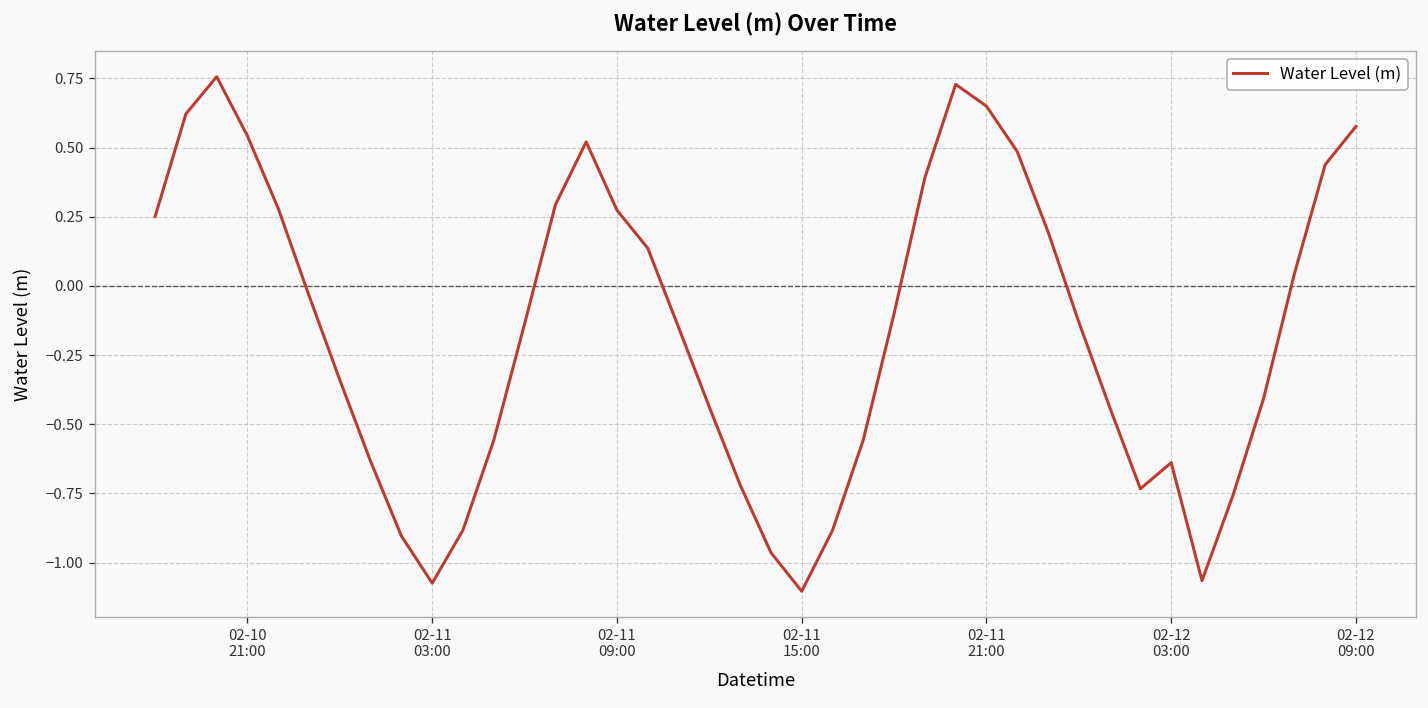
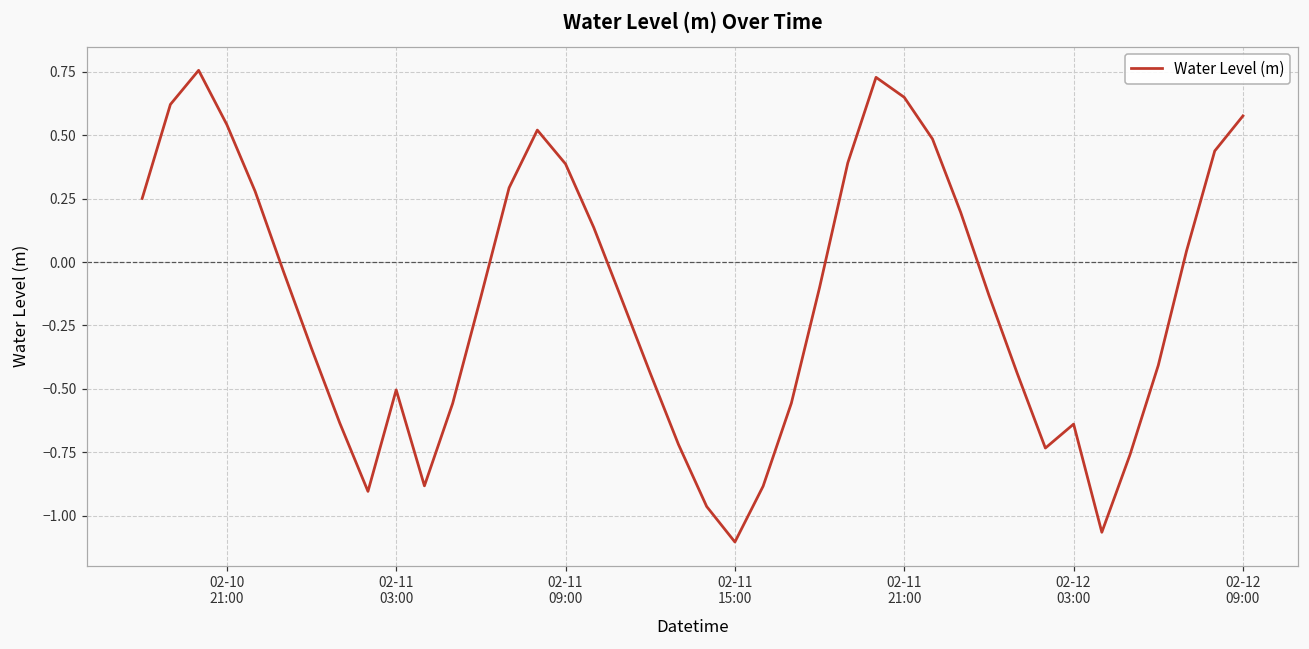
02-11 03:00: -1.07 -> -0.50
02-11 09:00: 0.27 -> 0.39
